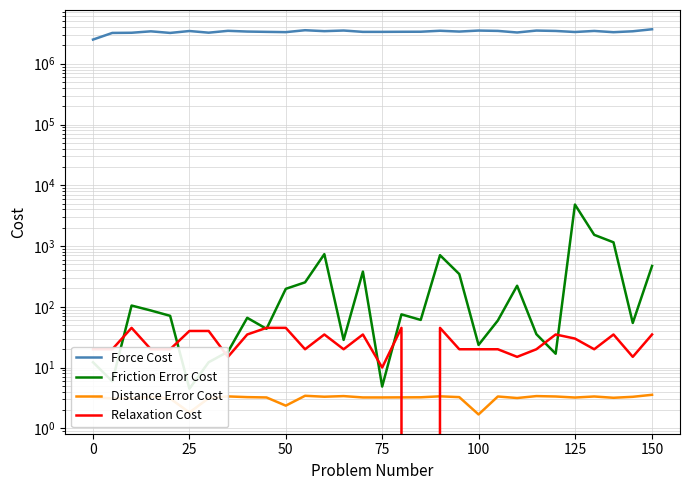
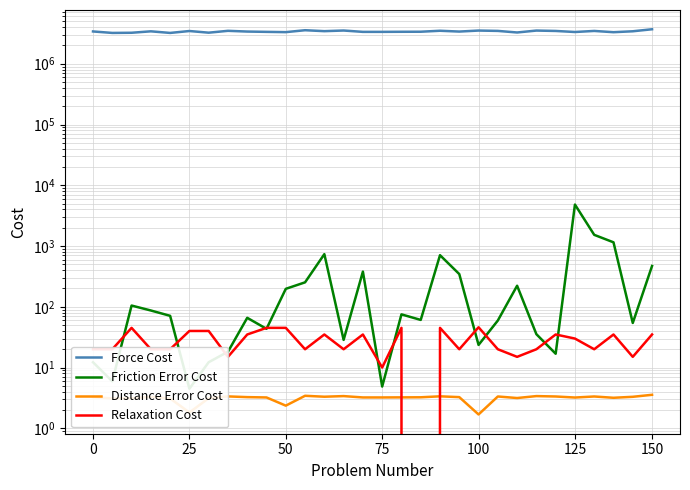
Force Cost, 0: 2500000 -> 3000000
Relaxation Cost, 100: 20 -> 50
